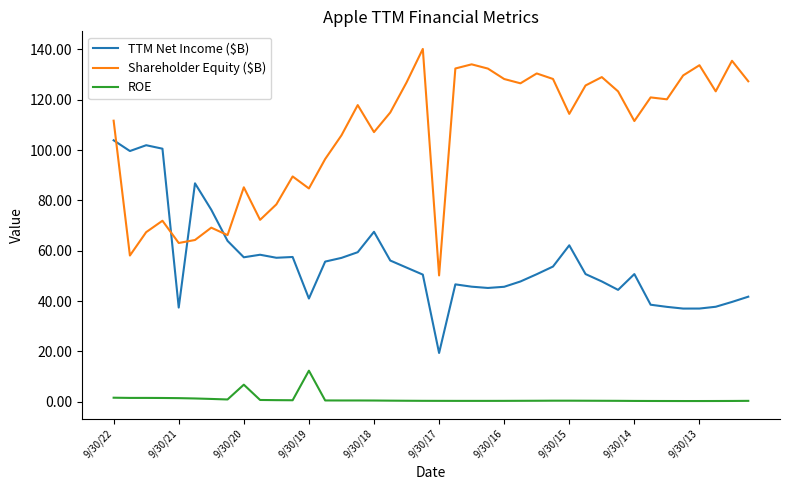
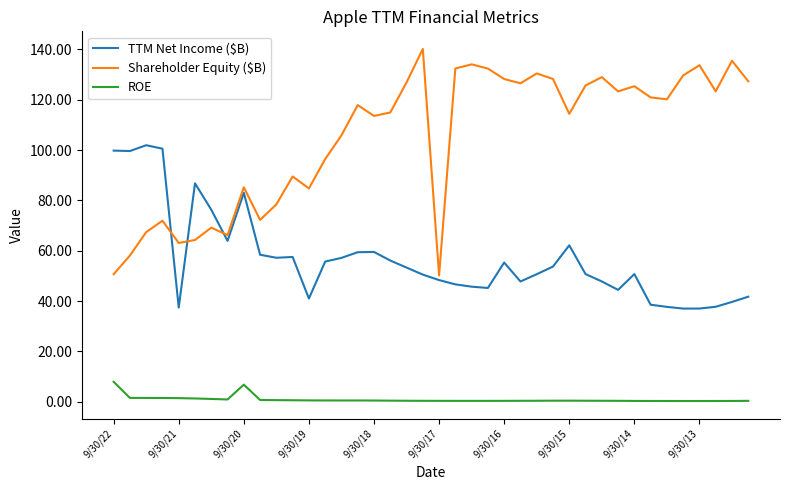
TTM Net Income ($B), 9/30/22: 104 -> 100
Shareholder Equity ($B), 9/30/22: 112 -> 51
ROE, 9/30/22: 2 -> 8
TTM Net Income ($B), 9/30/20: 57 -> 83
ROE, 9/30/19: 12 -> 1
TTM Net Income ($B), 9/30/18: 68 -> 60
Shareholder Equity ($B), 9/30/18: 107 -> 114
TTM Net Income ($B), 9/30/17: 19 -> 48
TTM Net Income ($B), 9/30/16: 46 -> 55
Shareholder Equity ($B), 9/30/14: 112 -> 125
